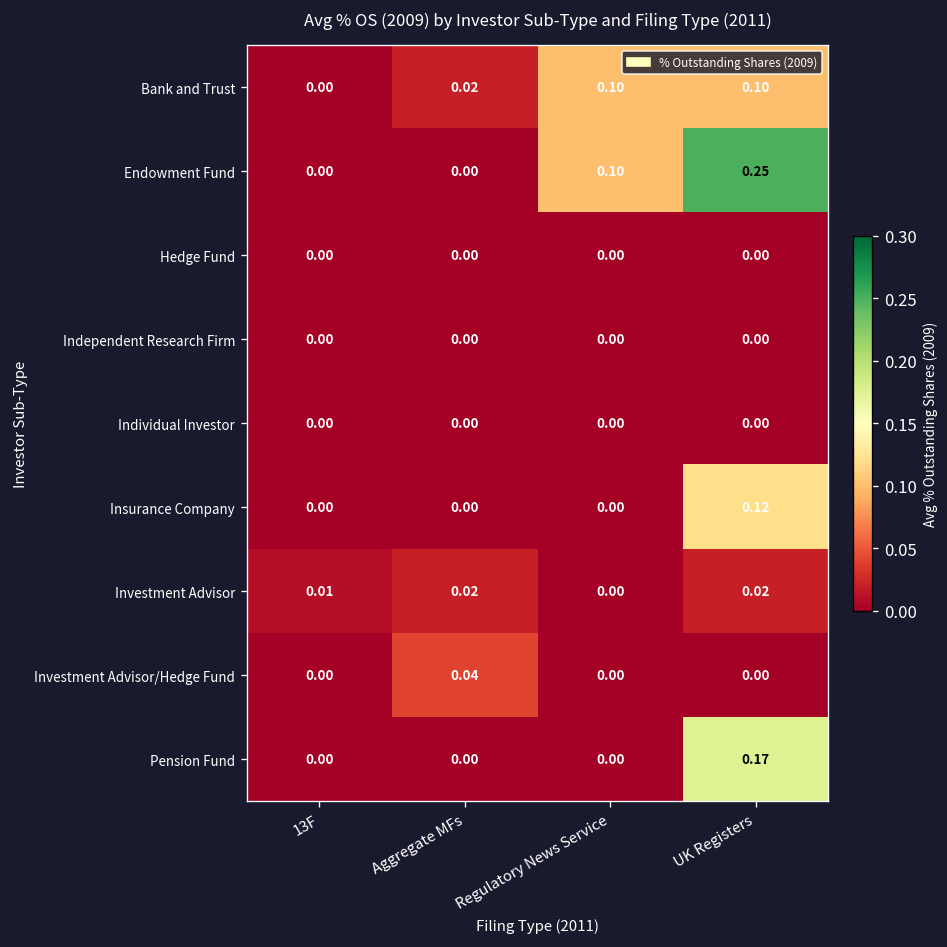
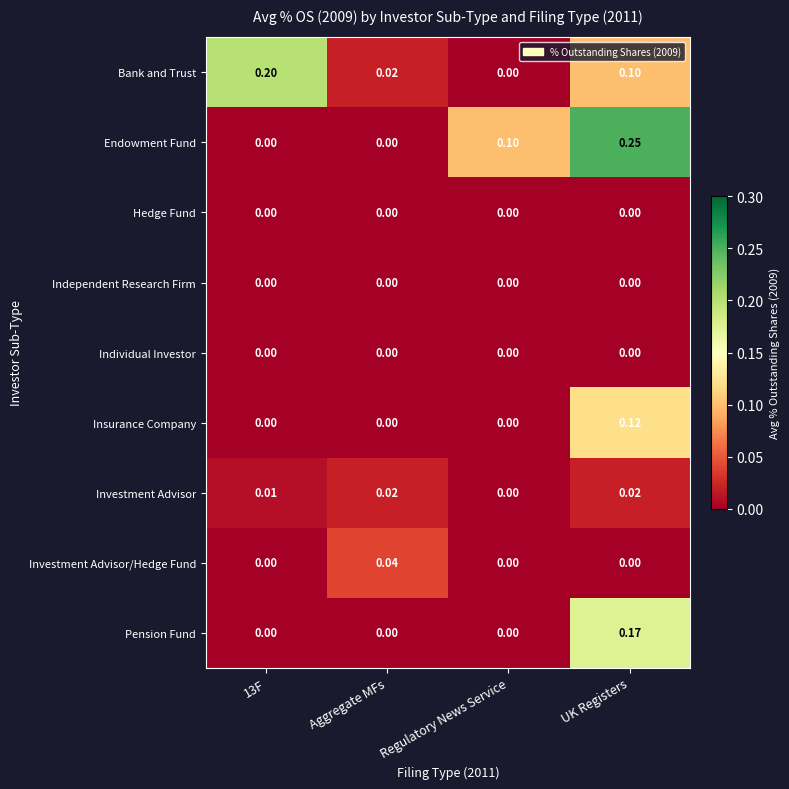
Bank and Trust, 13F: 0.00 -> 0.20
Bank and Trust, Regulatory News Service: 0.10 -> 0.00
